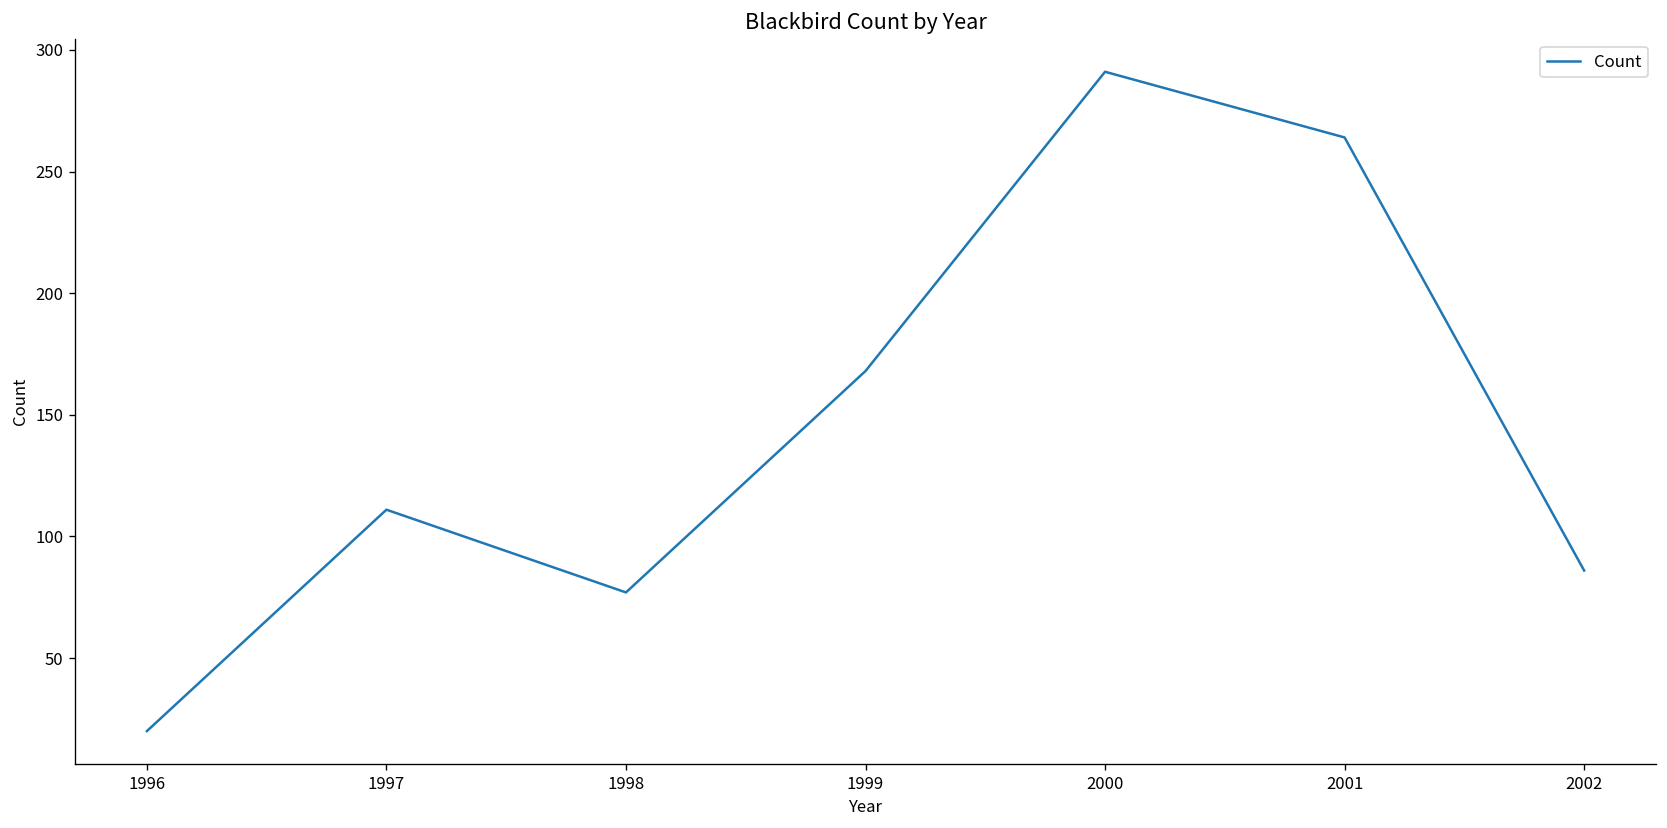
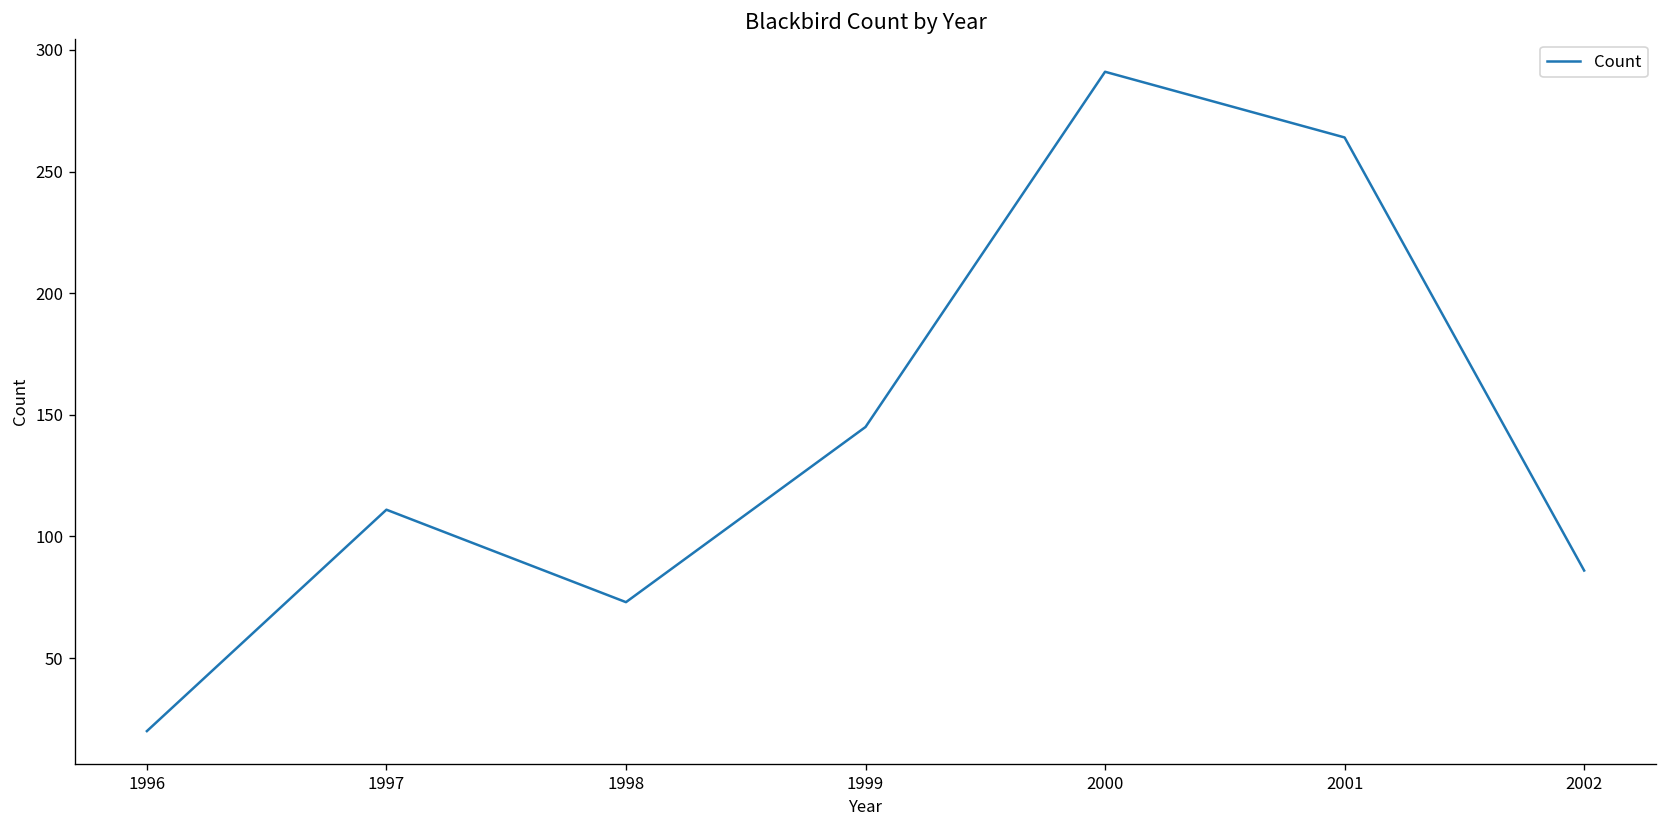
1998: 77 -> 73
1999: 168 -> 145
